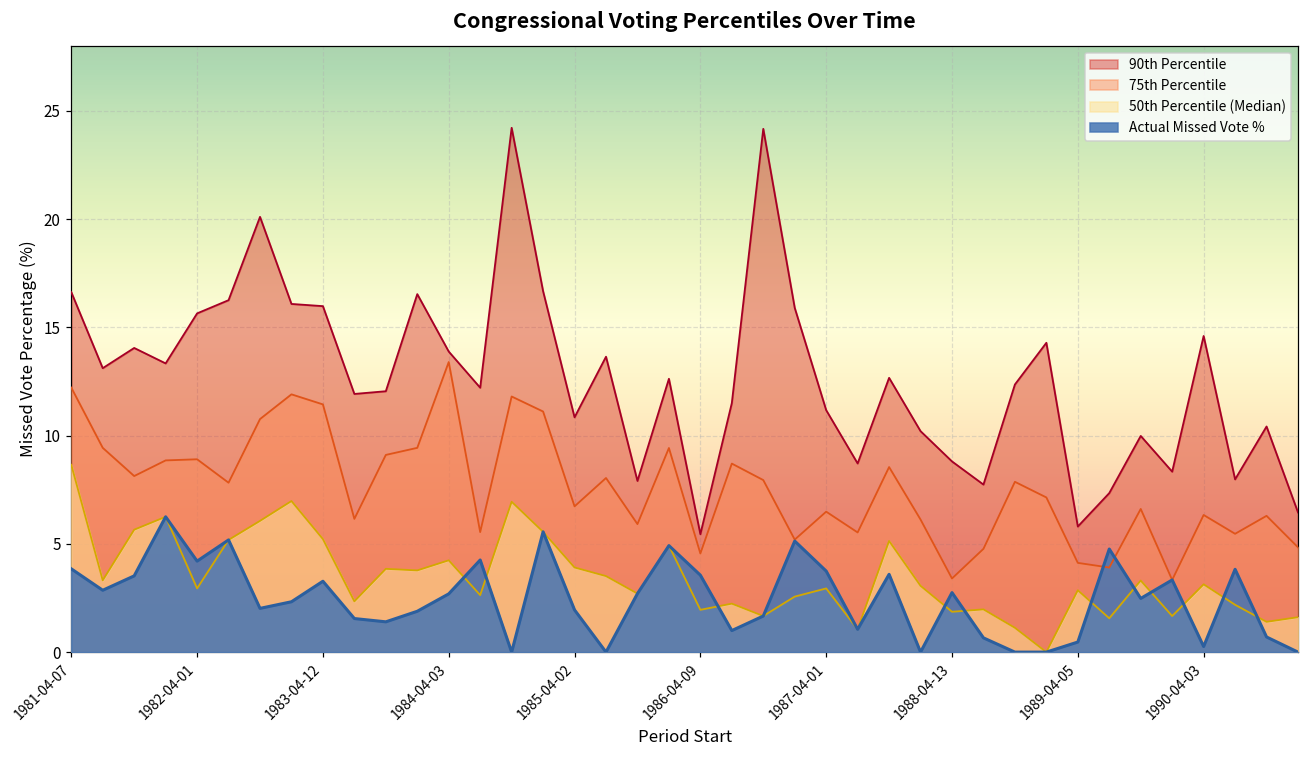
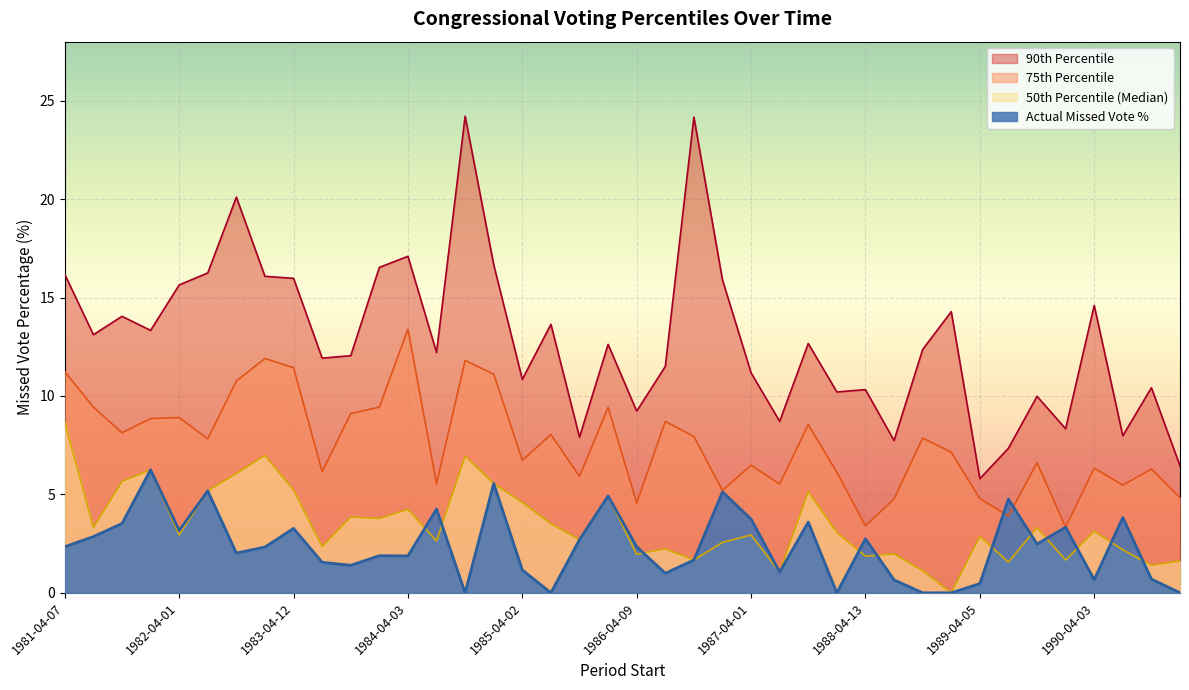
90th Percentile, 1981-04-07: 16.6 -> 16.2
75th Percentile, 1981-04-07: 12.2 -> 11.2
Actual Missed Vote %, 1981-04-07: 3.8 -> 2.3
Actual Missed Vote %, 1982-04-01: 4.2 -> 3.2
90th Percentile, 1984-04-03: 13.9 -> 17.1
Actual Missed Vote %, 1984-04-03: 2.7 -> 1.9
50th Percentile (Median), 1985-04-02: 3.9 -> 4.6
Actual Missed Vote %, 1985-04-02: 1.9 -> 1.2
90th Percentile, 1986-04-09: 5.4 -> 9.2
Actual Missed Vote %, 1986-04-09: 3.6 -> 2.3
90th Percentile, 1988-04-13: 8.8 -> 10.3
75th Percentile, 1989-04-05: 4.1 -> 4.8
Actual Missed Vote %, 1990-04-03: 0.3 -> 0.7
